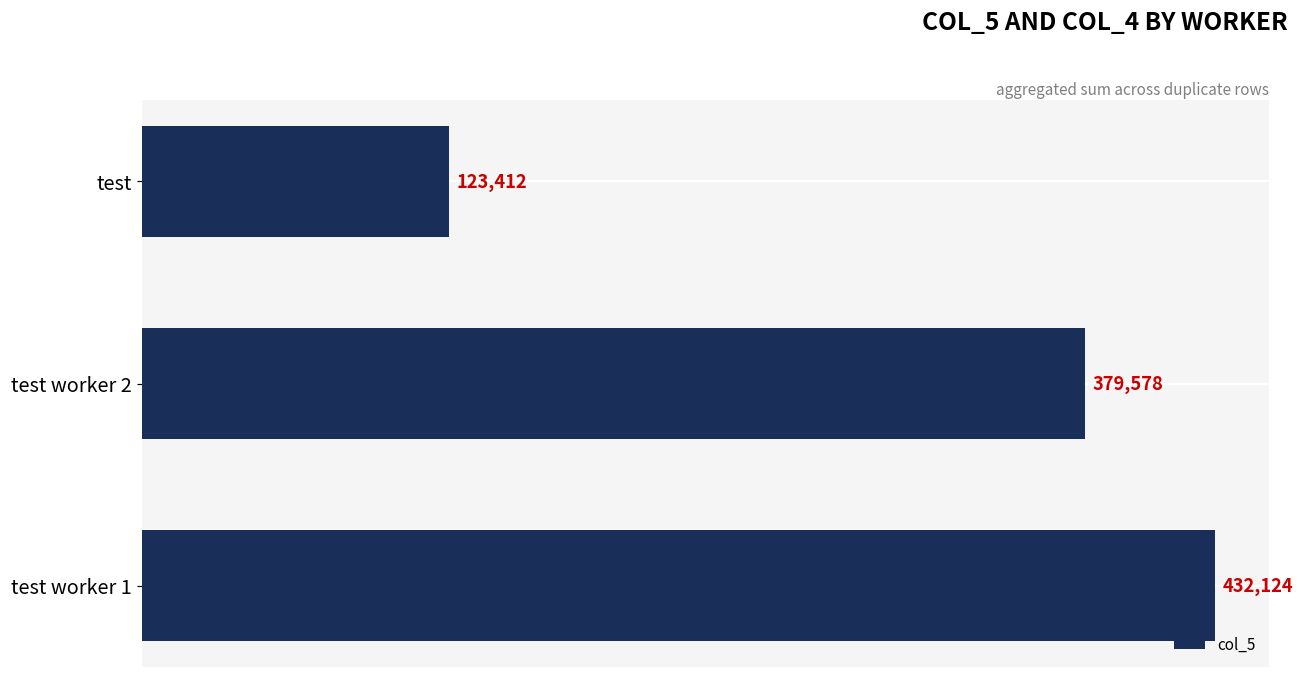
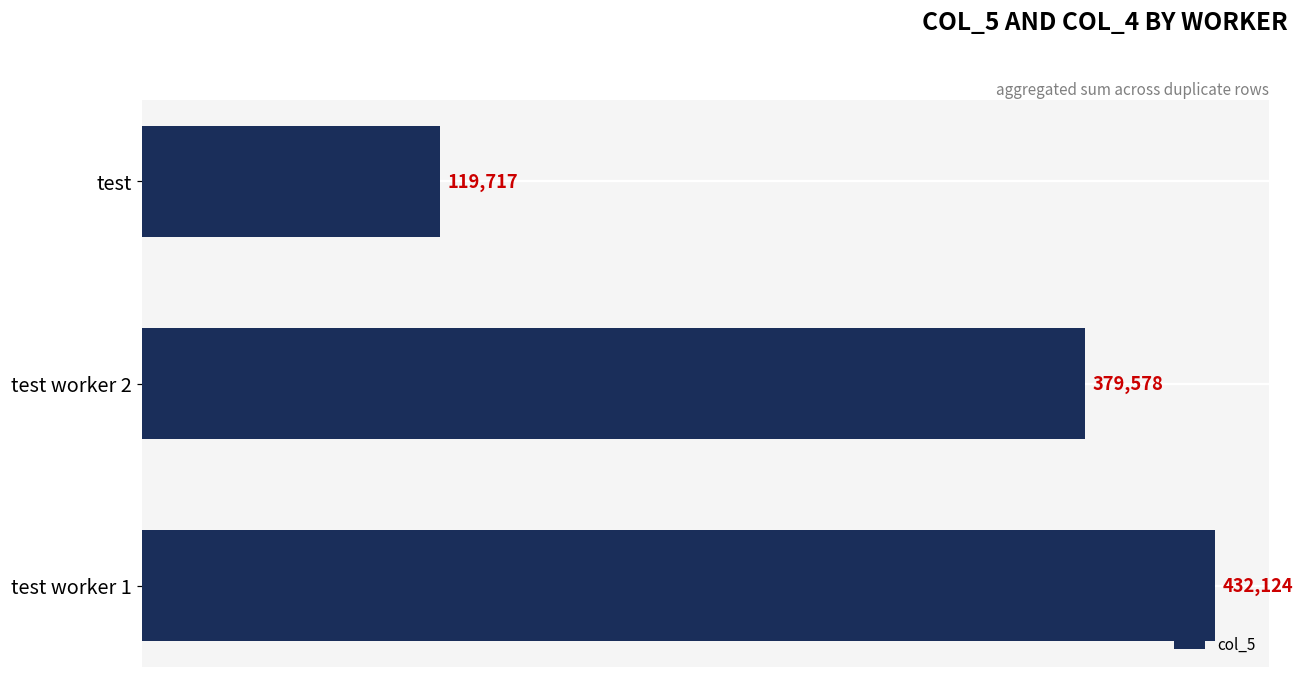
test: 123,412 -> 119,717
